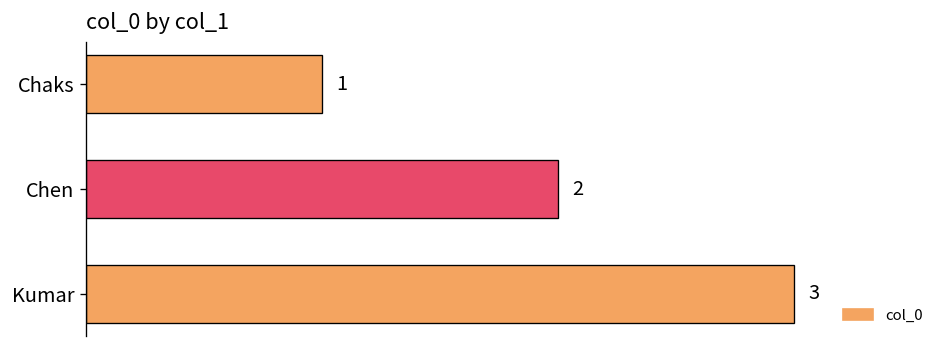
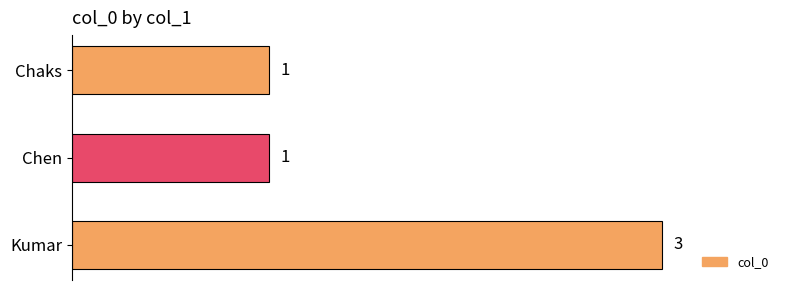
Chen: 2 -> 1
